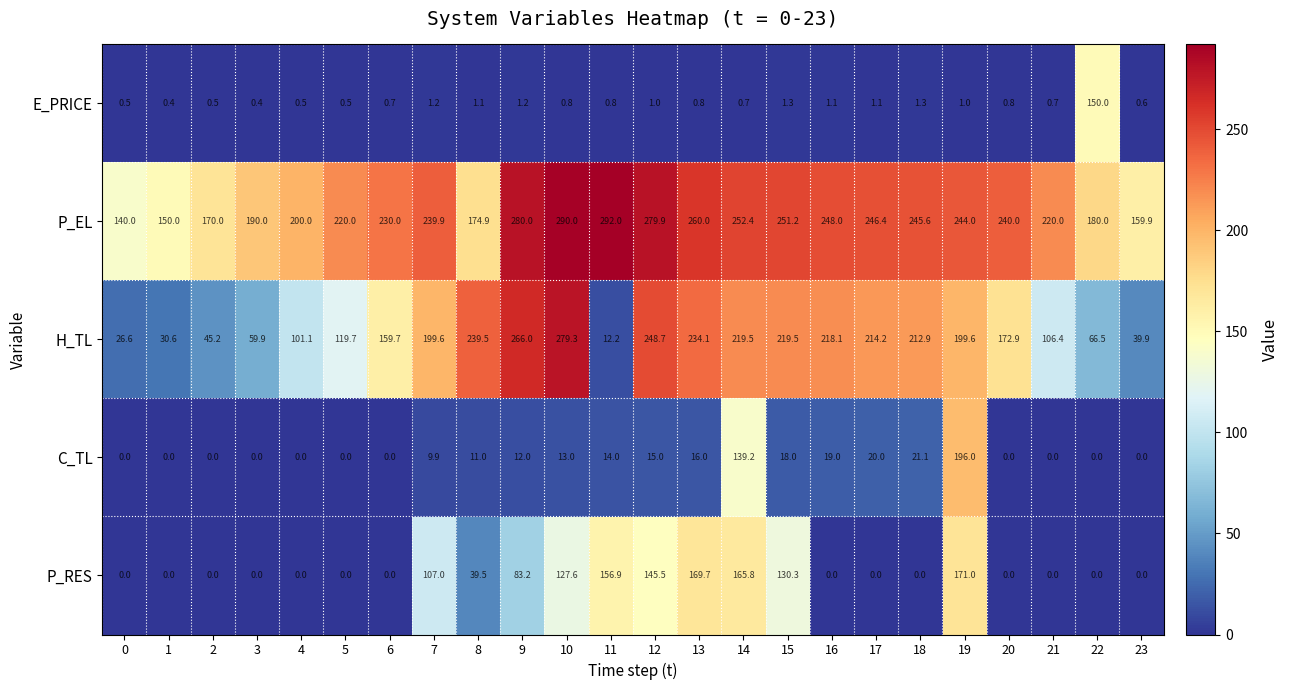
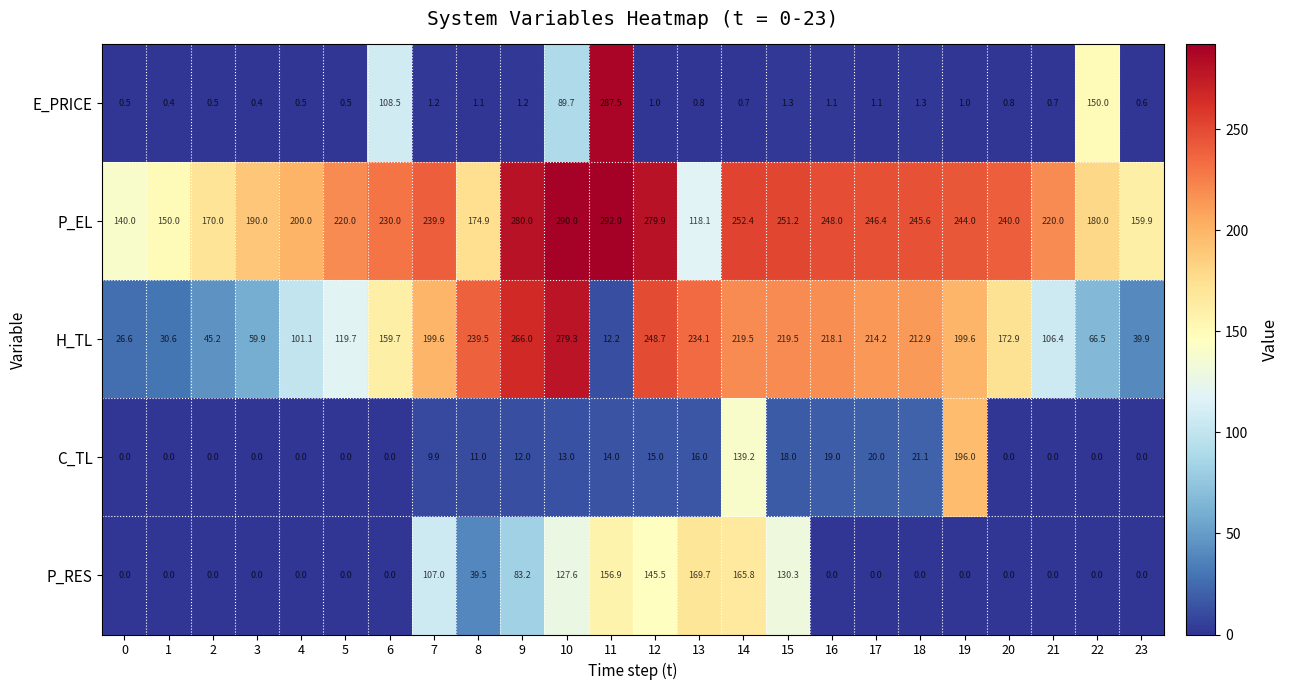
E_PRICE, 6: 0.7 -> 108.5
E_PRICE, 10: 0.8 -> 89.7
E_PRICE, 11: 0.8 -> 287.5
P_EL, 13: 260.0 -> 118.1
P_RES, 19: 171.0 -> 0.0
